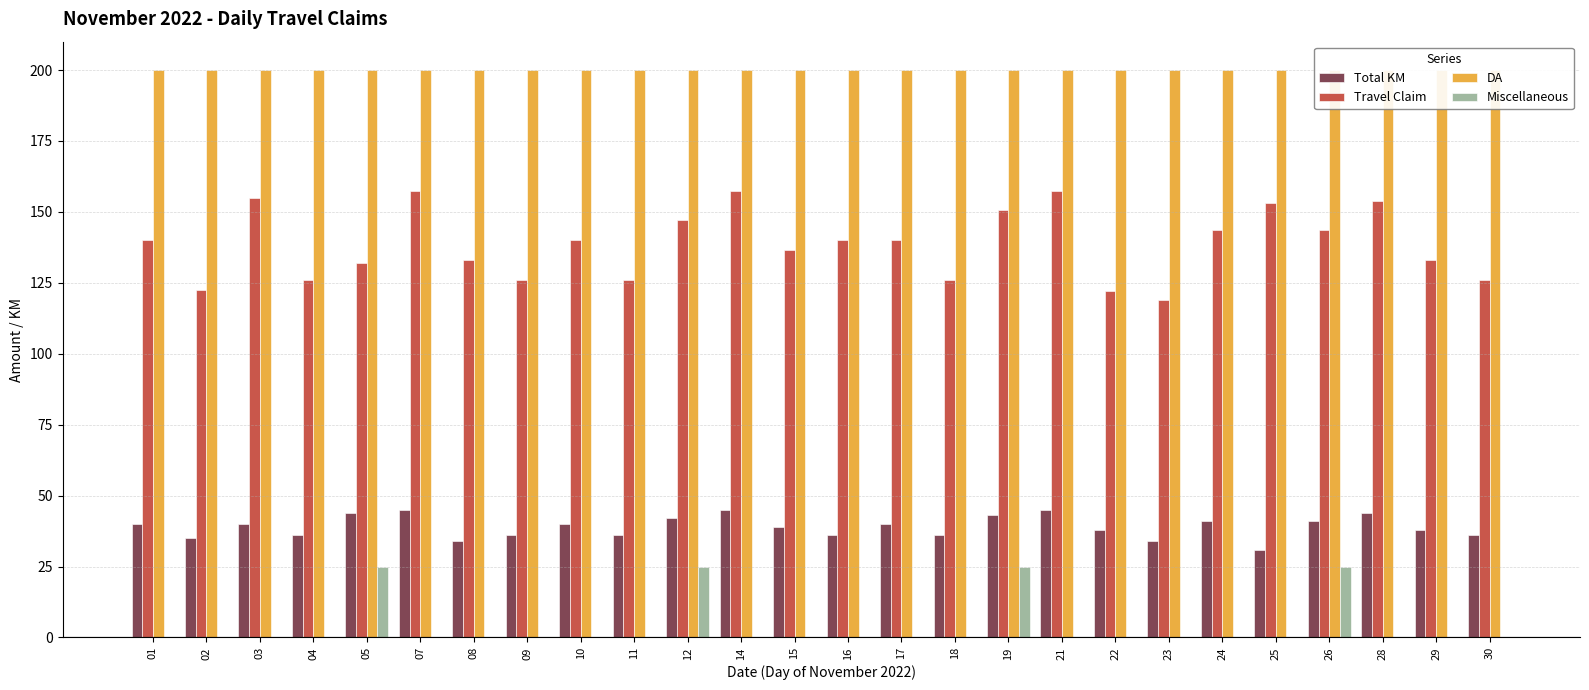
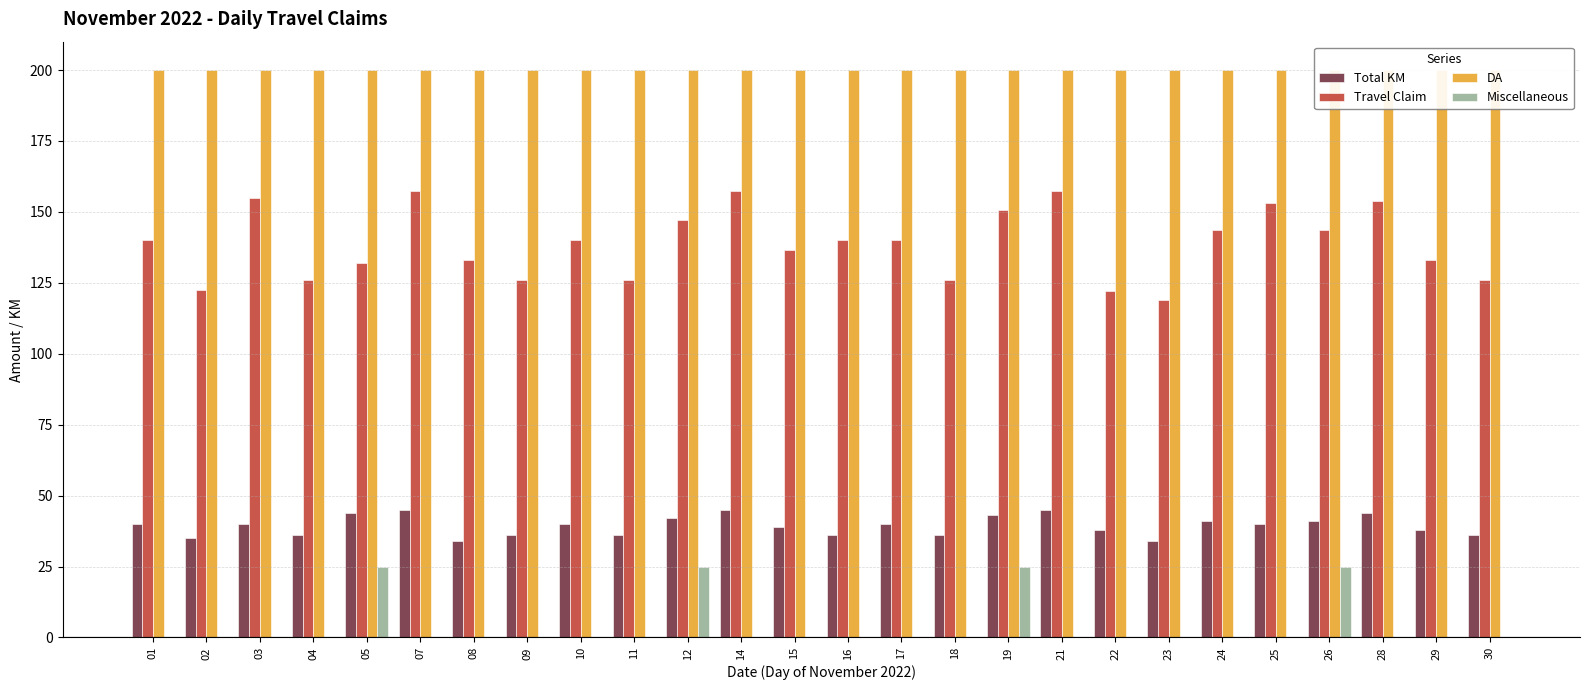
Total KM, 25: 31 -> 40
